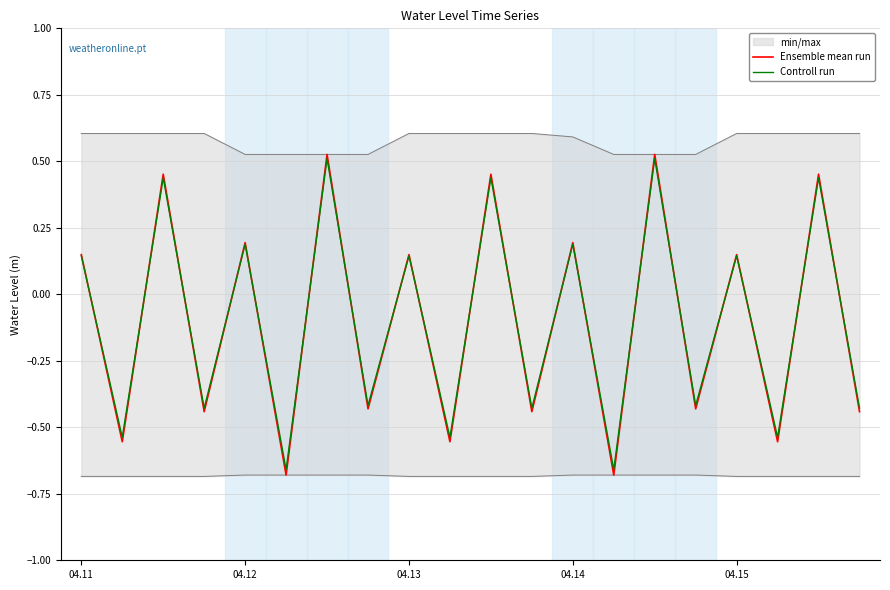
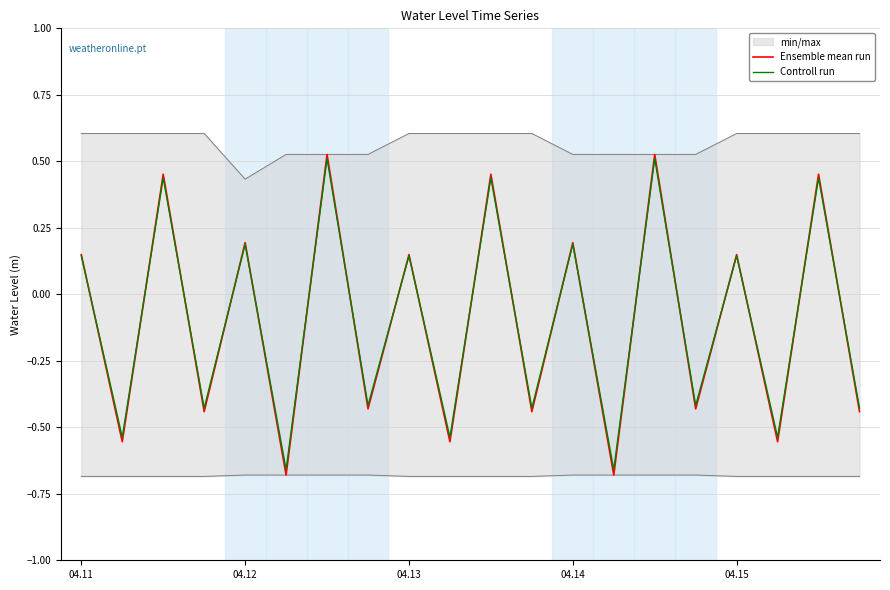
min/max, 04.12: 0.53 -> 0.43
min/max, 04.14: 0.59 -> 0.53
